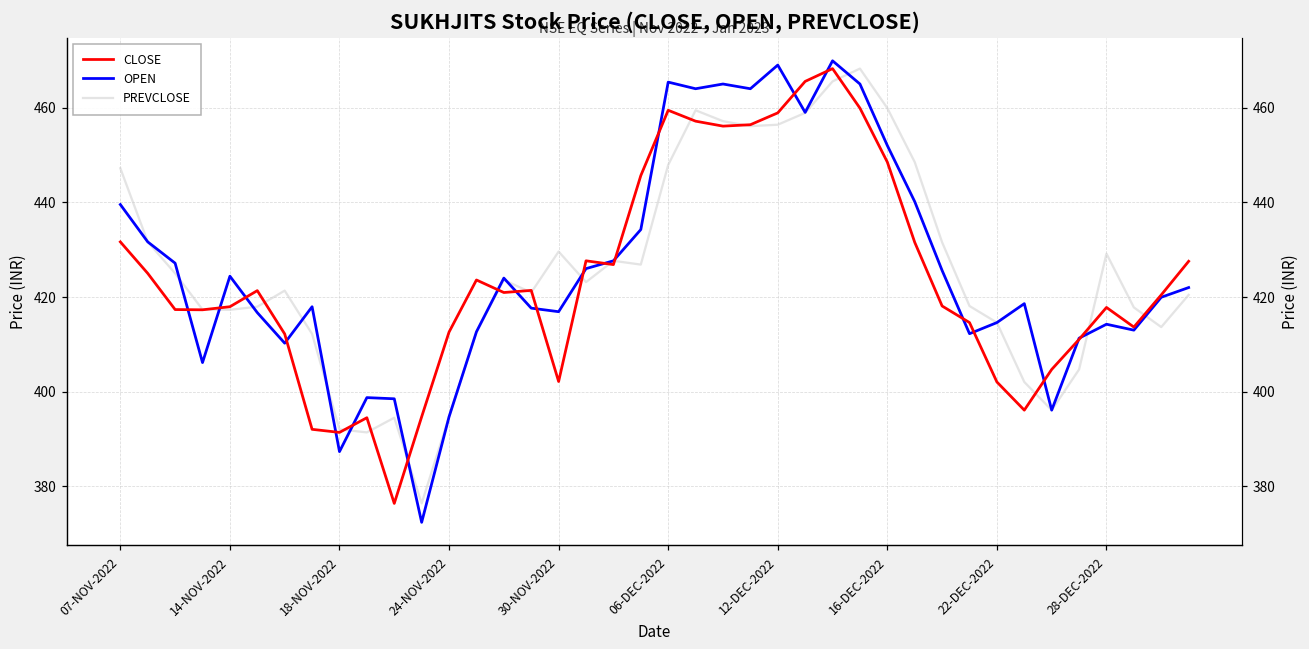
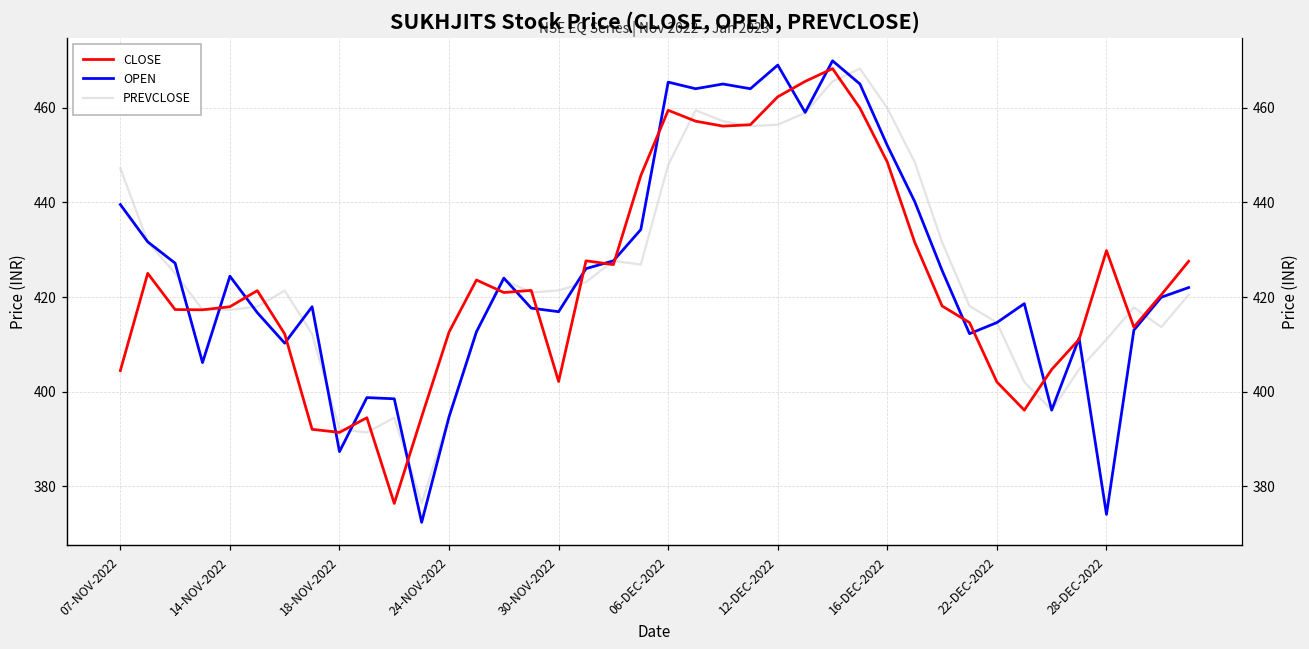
CLOSE, 07-NOV-2022: 432 -> 404
PREVCLOSE, 30-NOV-2022: 430 -> 421
CLOSE, 12-DEC-2022: 459 -> 462
CLOSE, 28-DEC-2022: 418 -> 430
OPEN, 28-DEC-2022: 414 -> 374
PREVCLOSE, 28-DEC-2022: 429 -> 411
